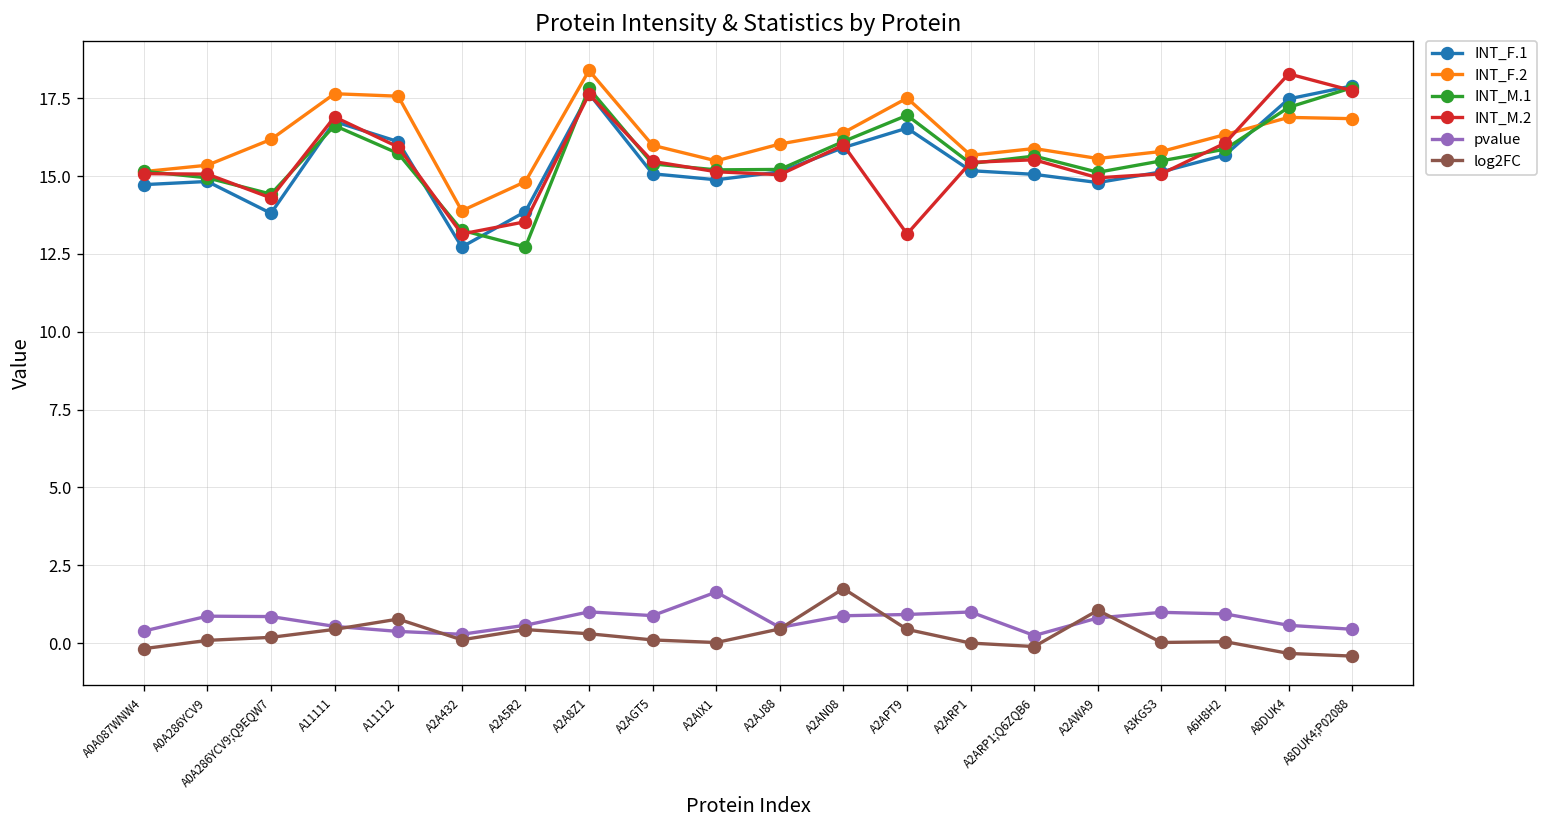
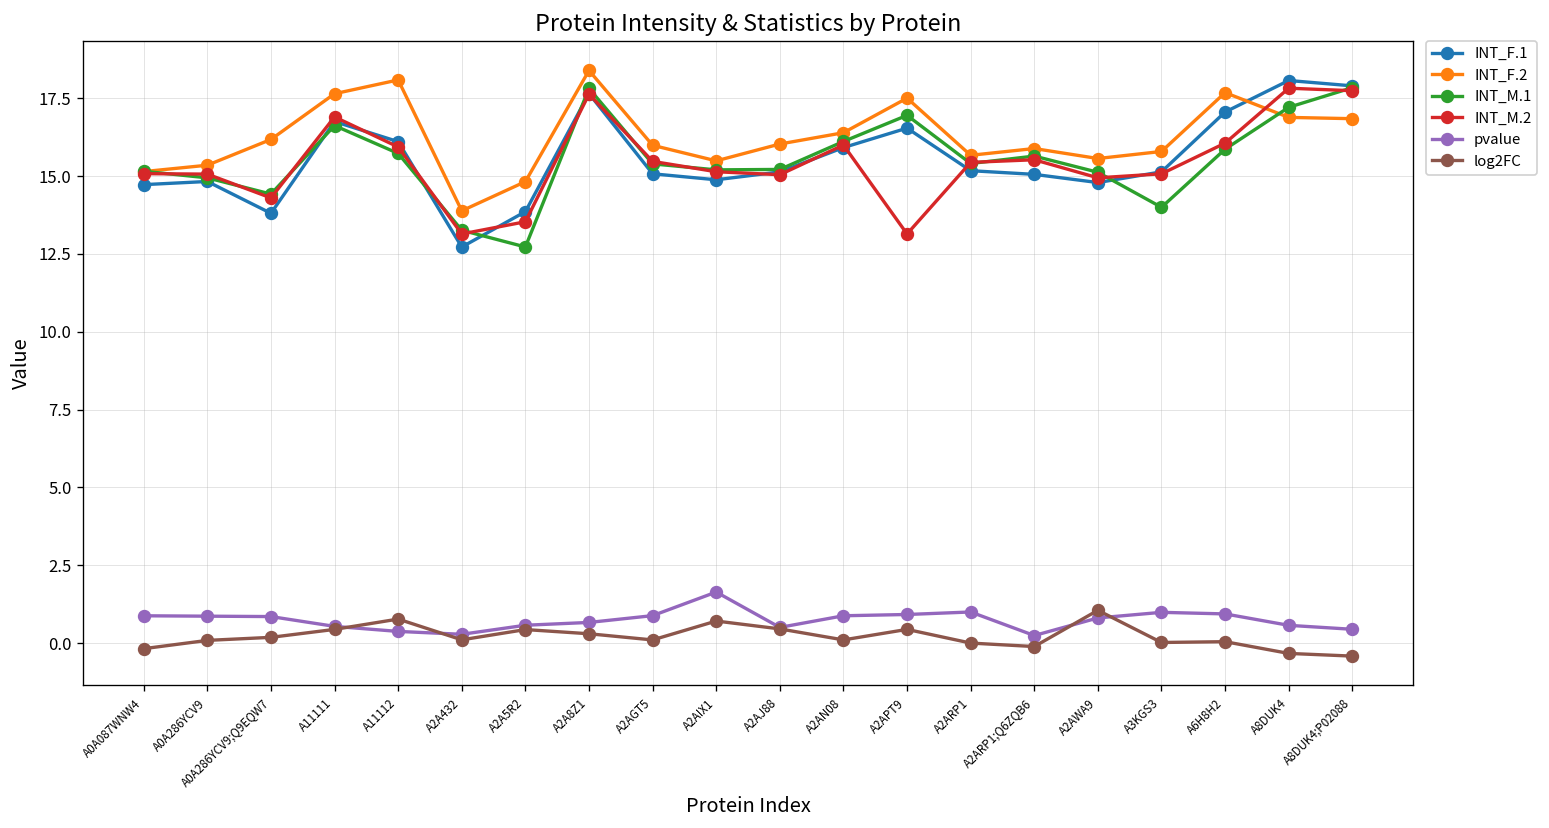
pvalue, A0A087WNW4: 0.4 -> 0.9
INT_F.2, A11112: 17.6 -> 18.1
pvalue, A2A8Z1: 1.0 -> 0.7
log2FC, A2AIX1: 0.0 -> 0.7
log2FC, A2AN08: 1.7 -> 0.1
INT_M.1, A3KGS3: 15.5 -> 14.0
INT_F.1, A6H8H2: 15.7 -> 17.1
INT_F.2, A6H8H2: 16.3 -> 17.7
INT_F.1, A8DUK4: 17.5 -> 18.1
INT_M.2, A8DUK4: 18.3 -> 17.8
